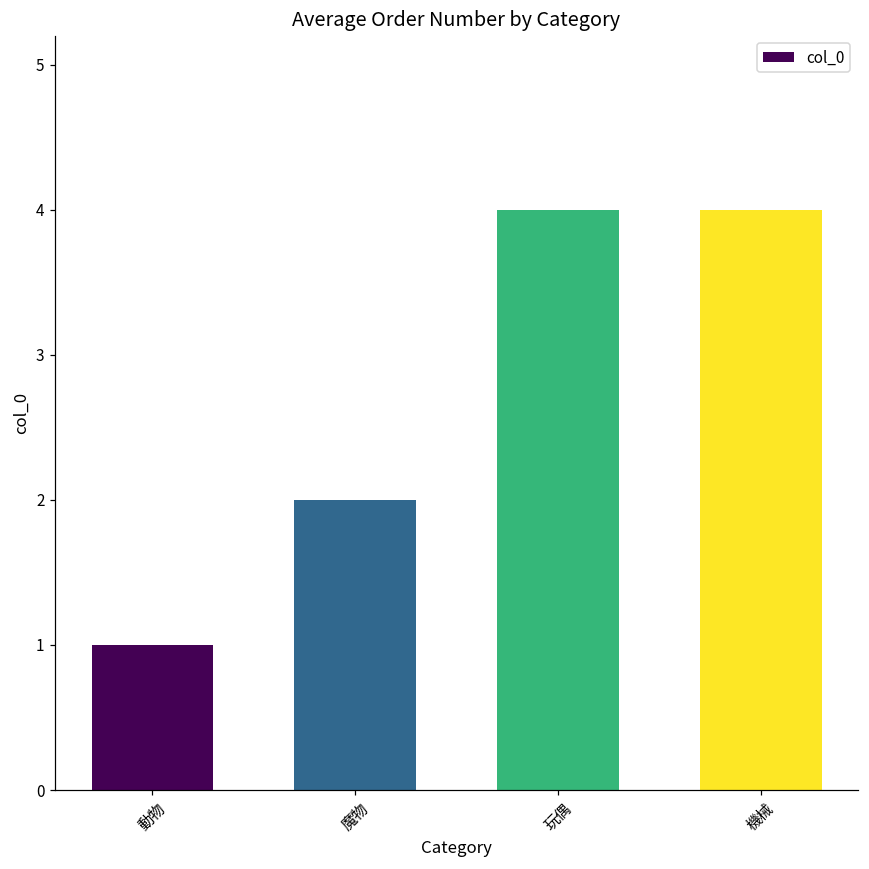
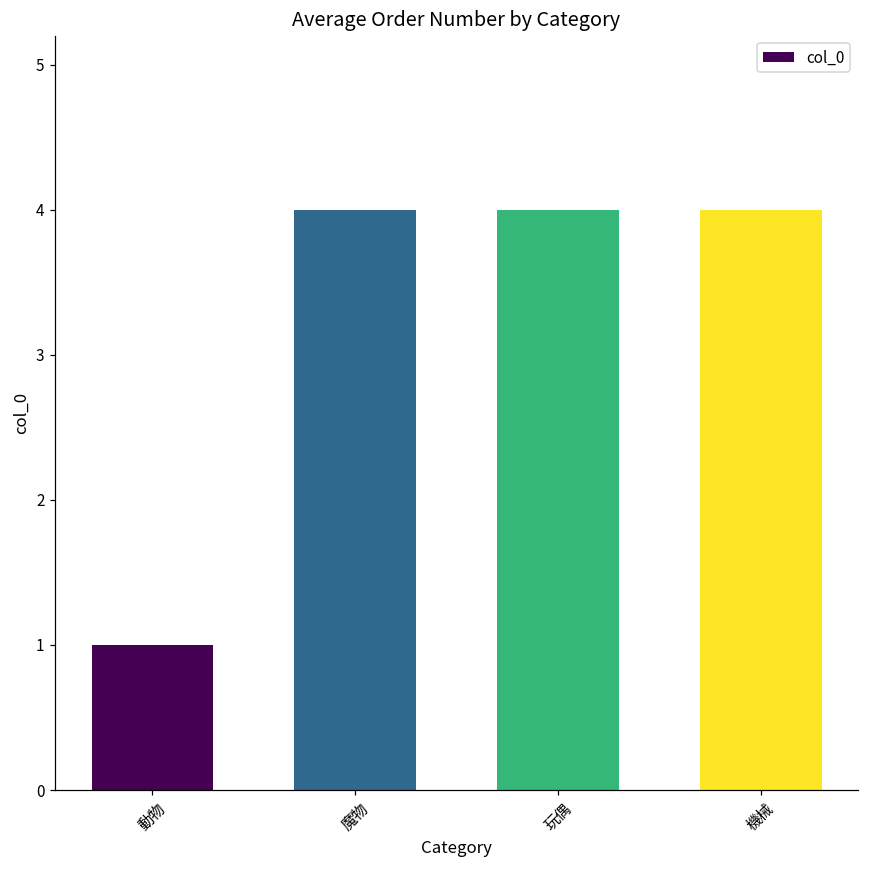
魔物: 2 -> 4
